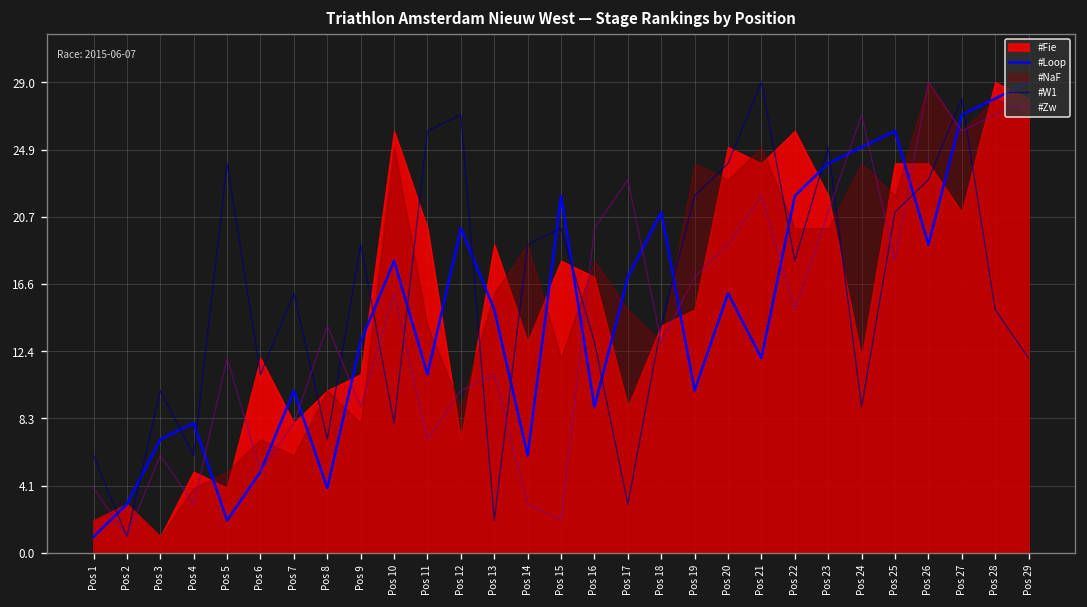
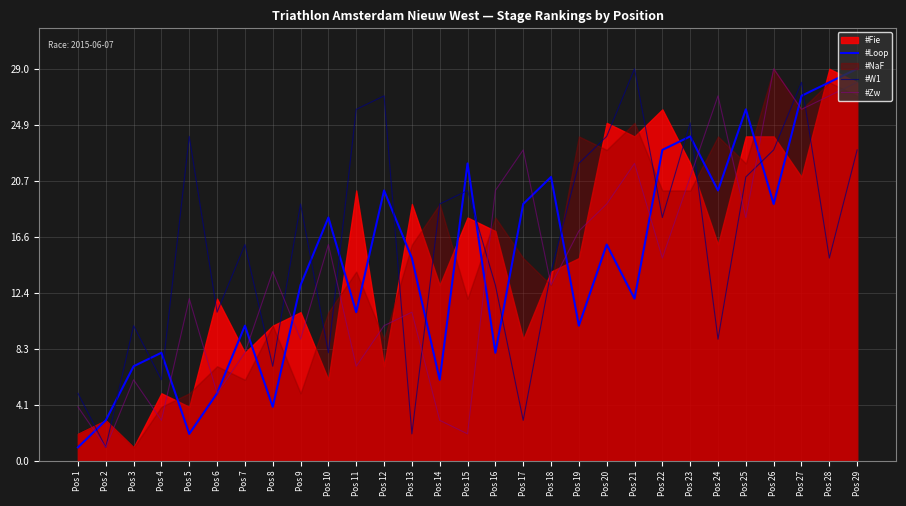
#W1, Pos 1: 6 -> 5
#NaF, Pos 9: 8 -> 5
#Fie, Pos 10: 26 -> 6
#NaF, Pos 10: 25 -> 11
#Loop, Pos 16: 9 -> 8
#Loop, Pos 17: 17 -> 19
#Loop, Pos 22: 22 -> 23
#Loop, Pos 24: 25 -> 20
#Fie, Pos 24: 12 -> 16
#W1, Pos 29: 12 -> 23
